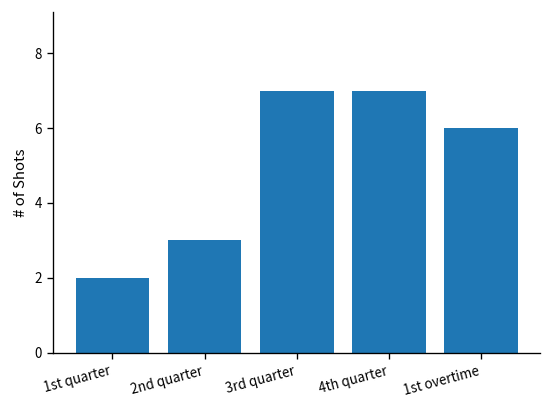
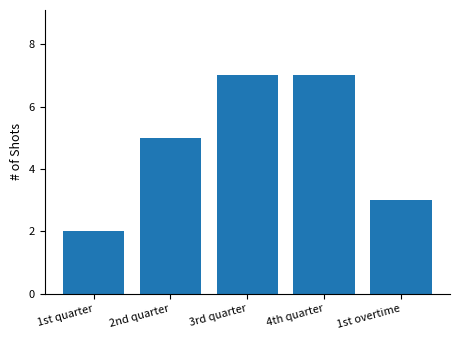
2nd quarter: 3 -> 5
1st overtime: 6 -> 3
